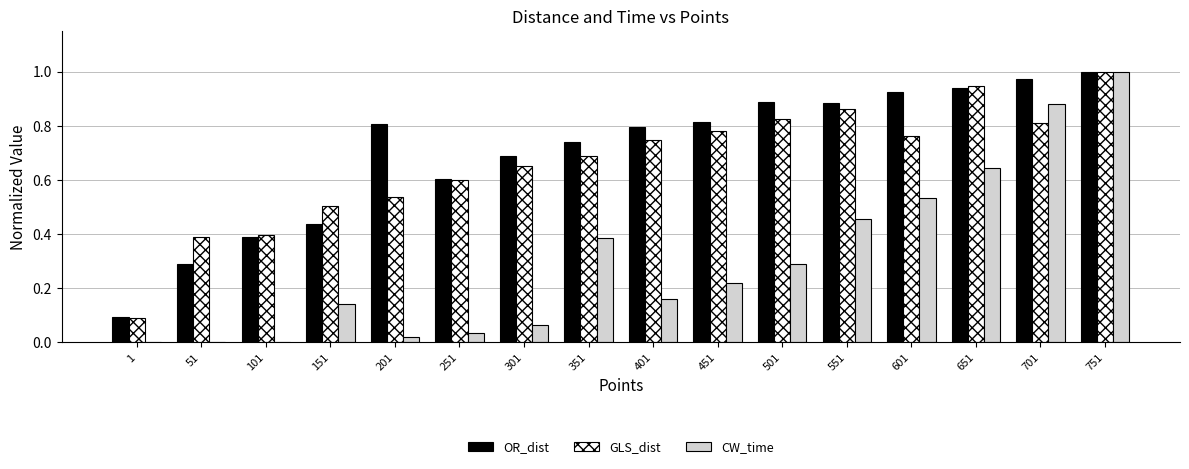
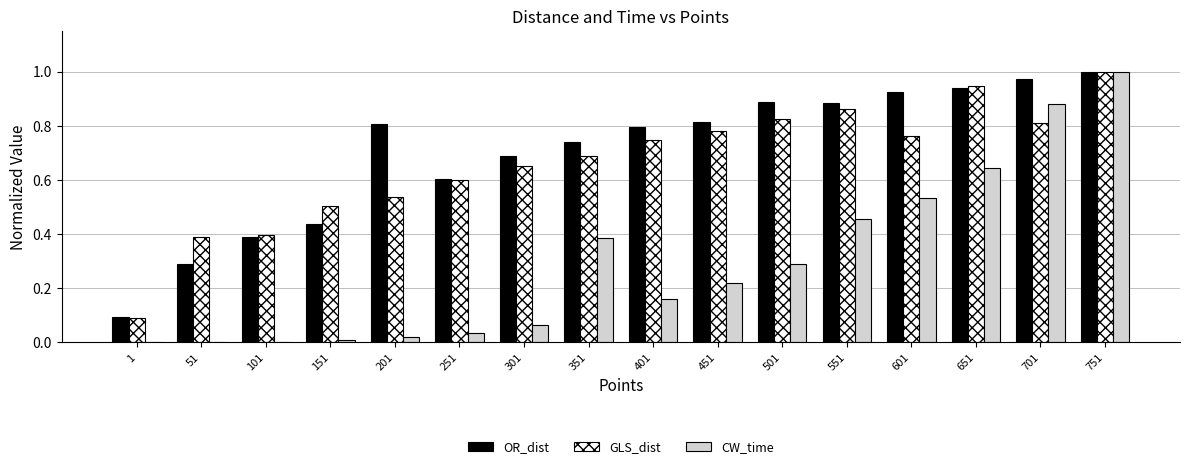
CW_time, 151: 0.14 -> 0.01
